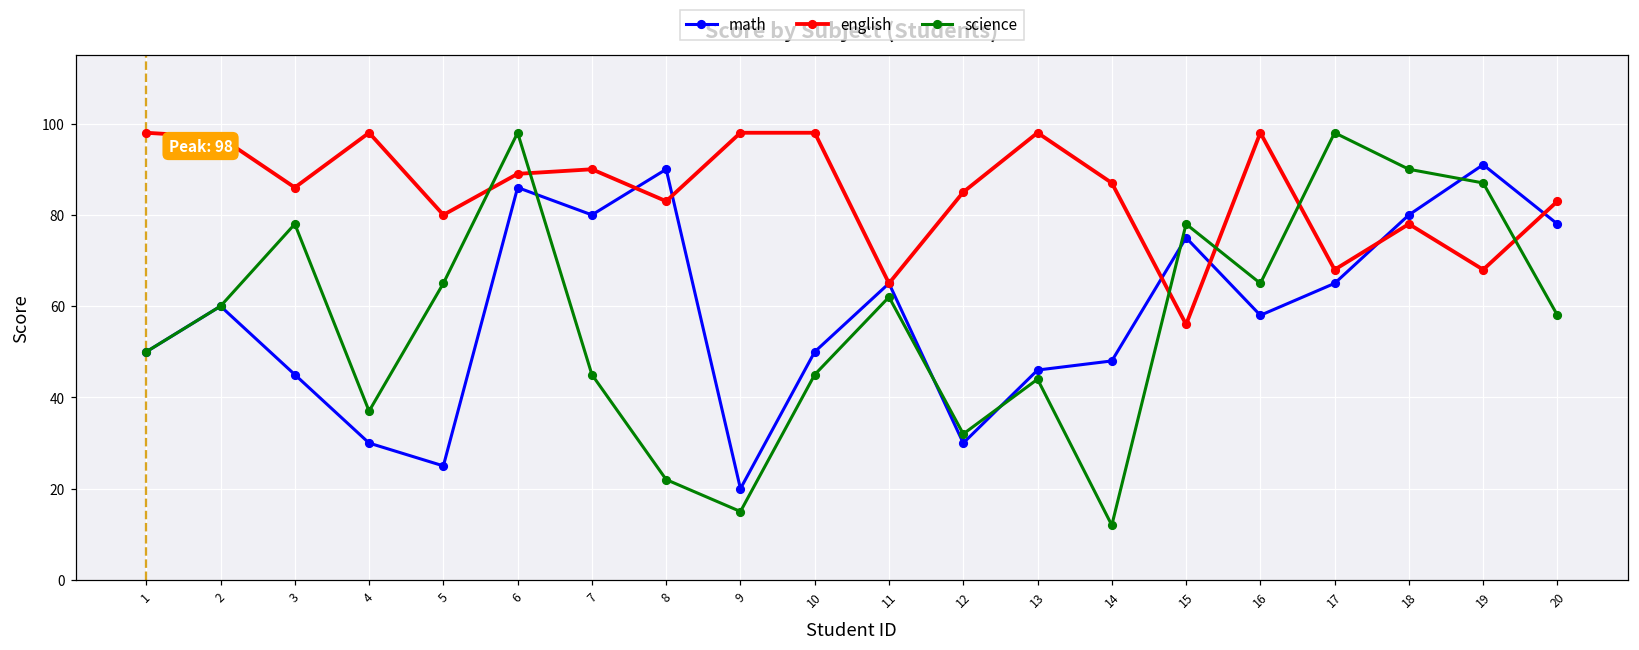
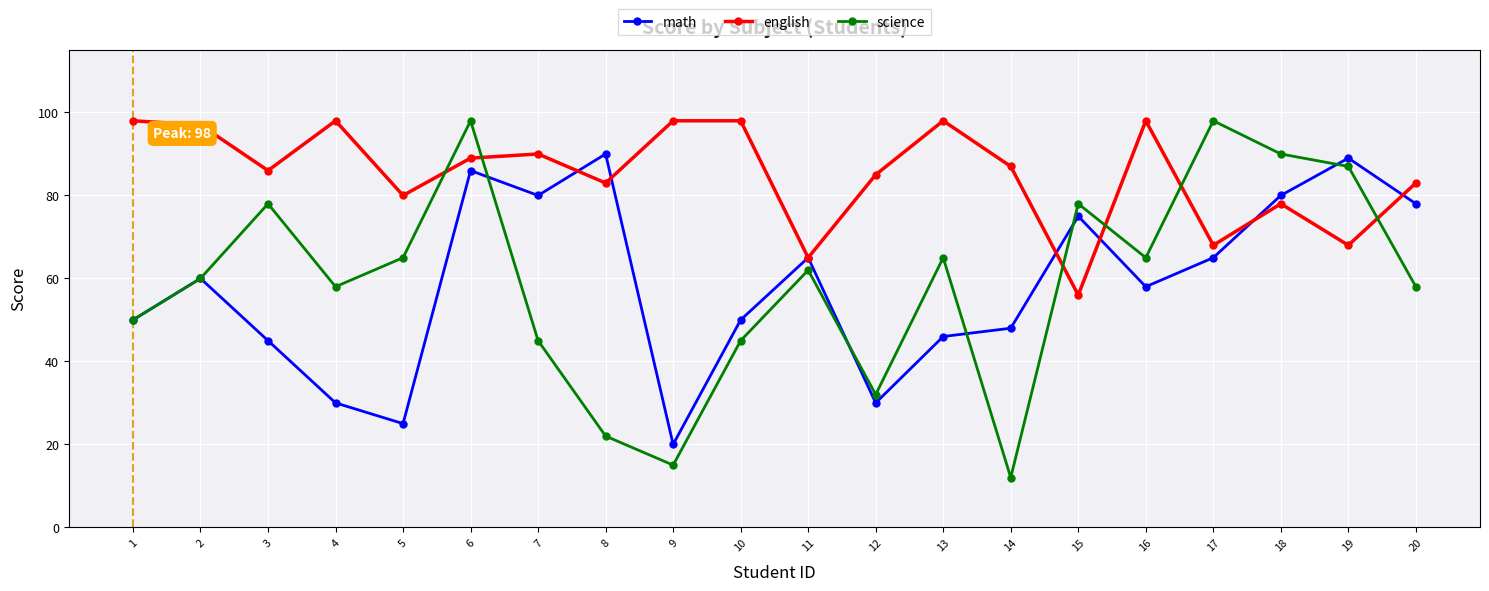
science, 4: 37 -> 58
science, 13: 44 -> 65
math, 19: 91 -> 89
